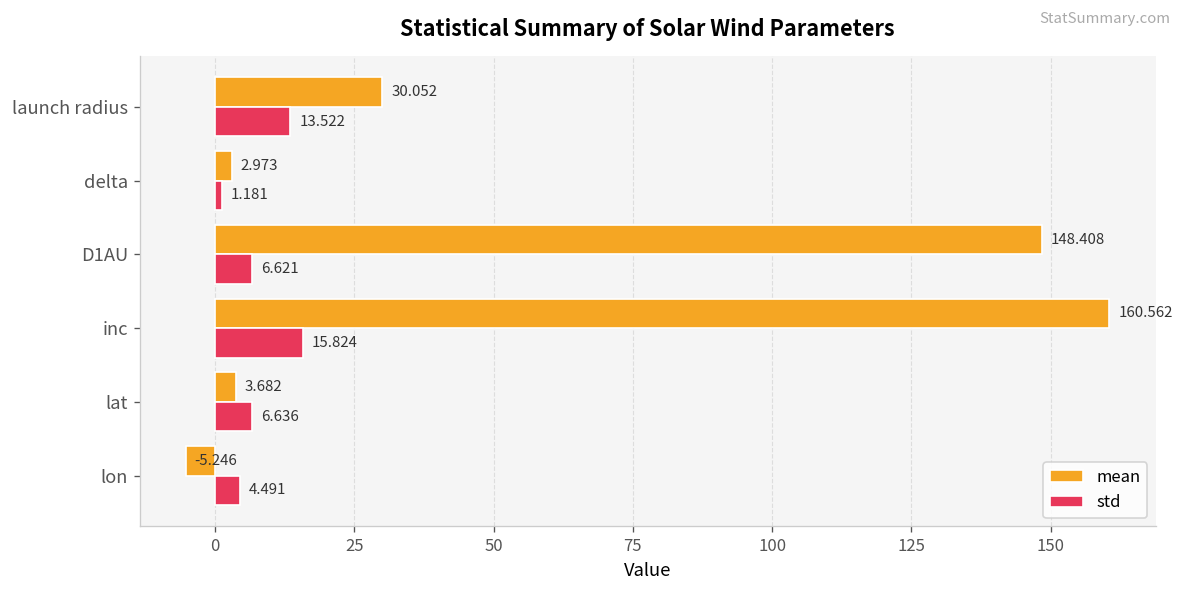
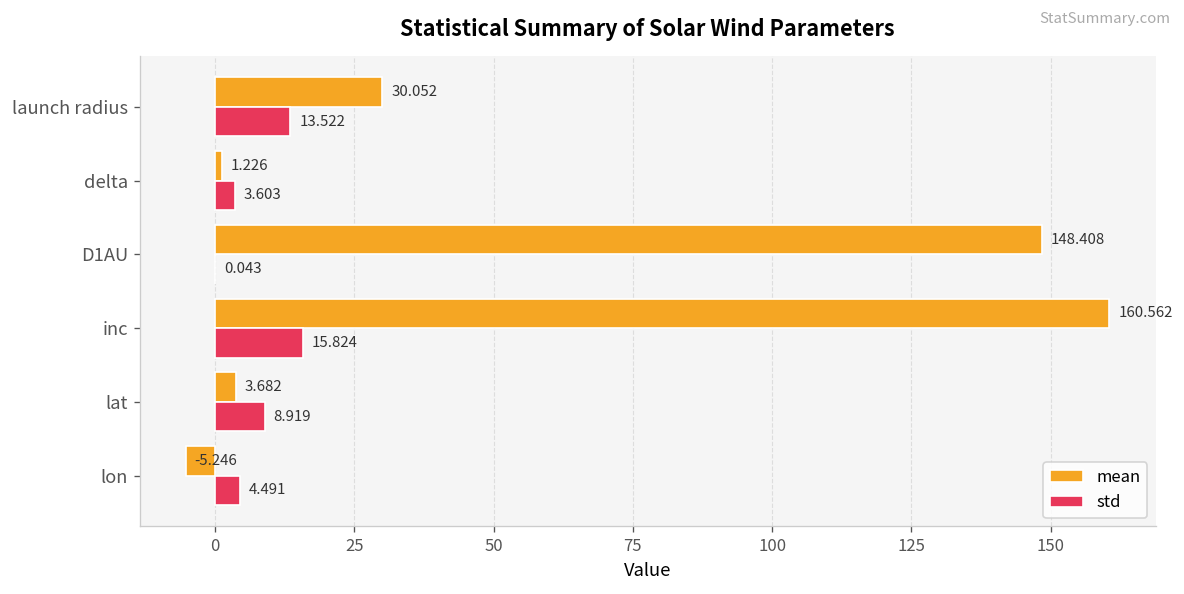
mean, delta: 2.973 -> 1.226
std, delta: 1.181 -> 3.603
std, D1AU: 6.621 -> 0.043
std, lat: 6.636 -> 8.919
